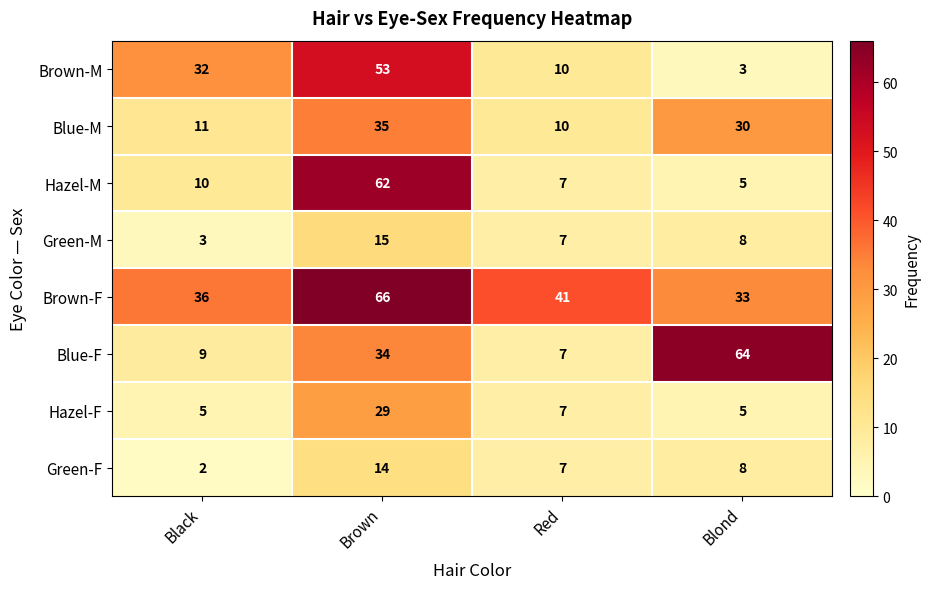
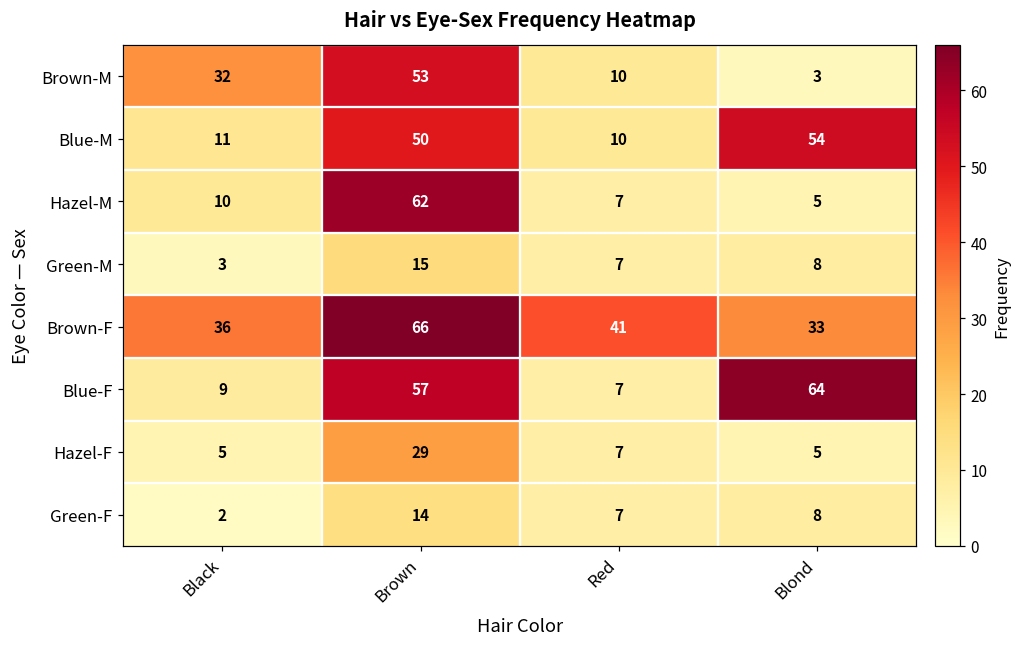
Blue-M, Brown: 35 -> 50
Blue-M, Blond: 30 -> 54
Blue-F, Brown: 34 -> 57
